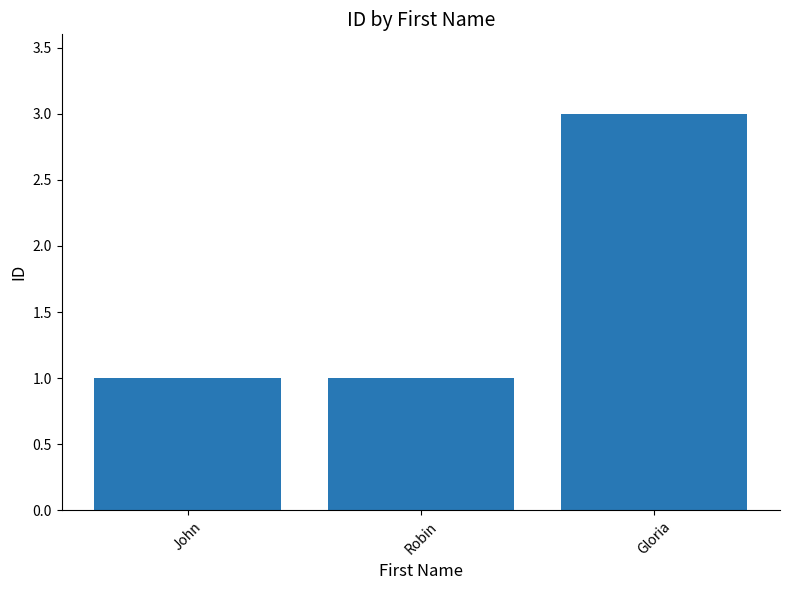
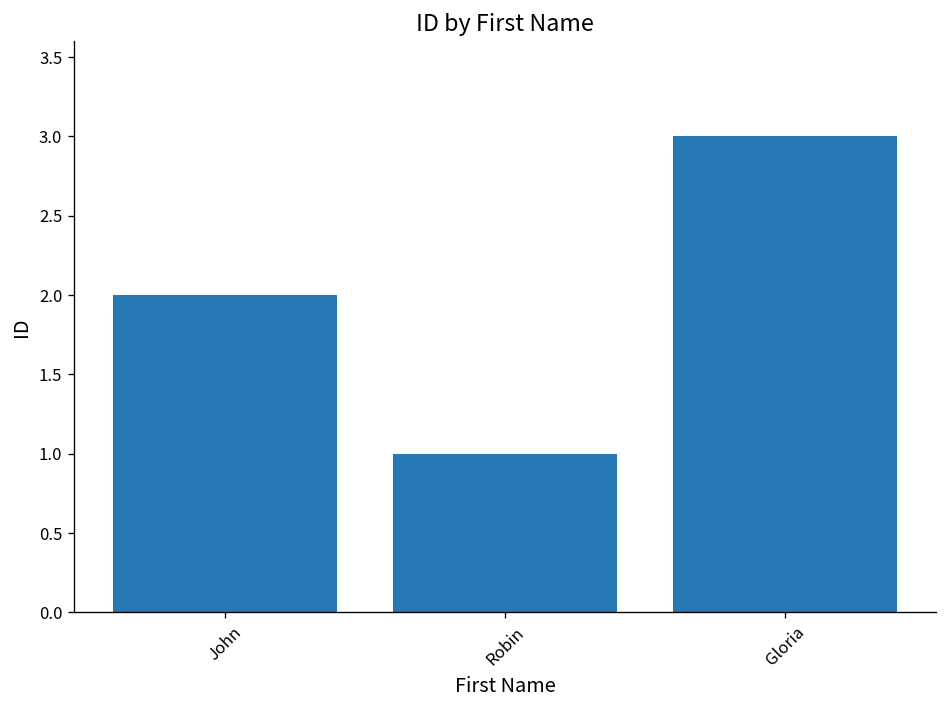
John: 1 -> 2
